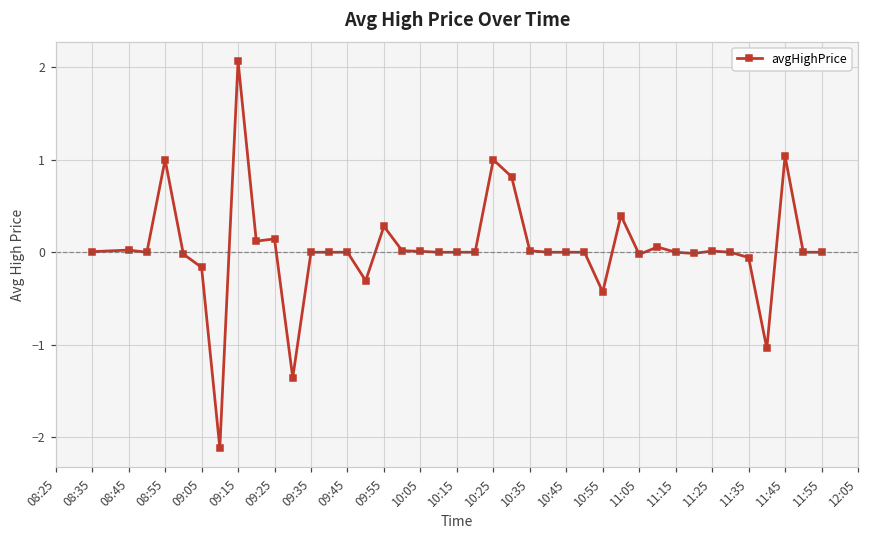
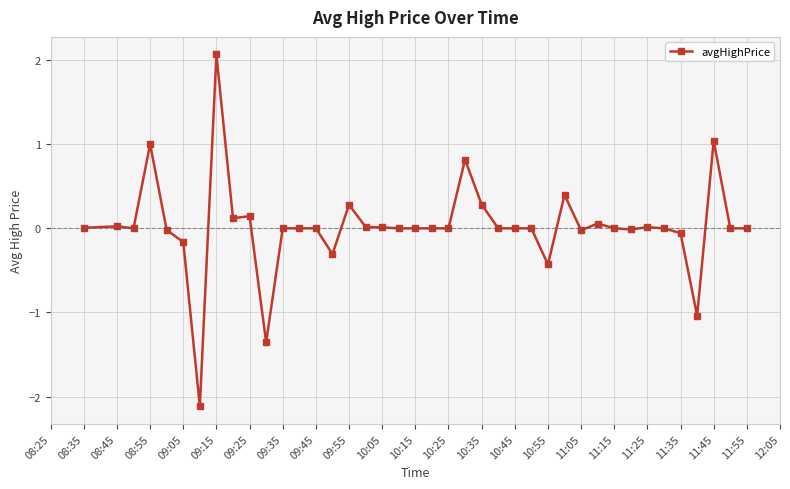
10:25: 1 -> 0
10:35: 0.0 -> 0.3
